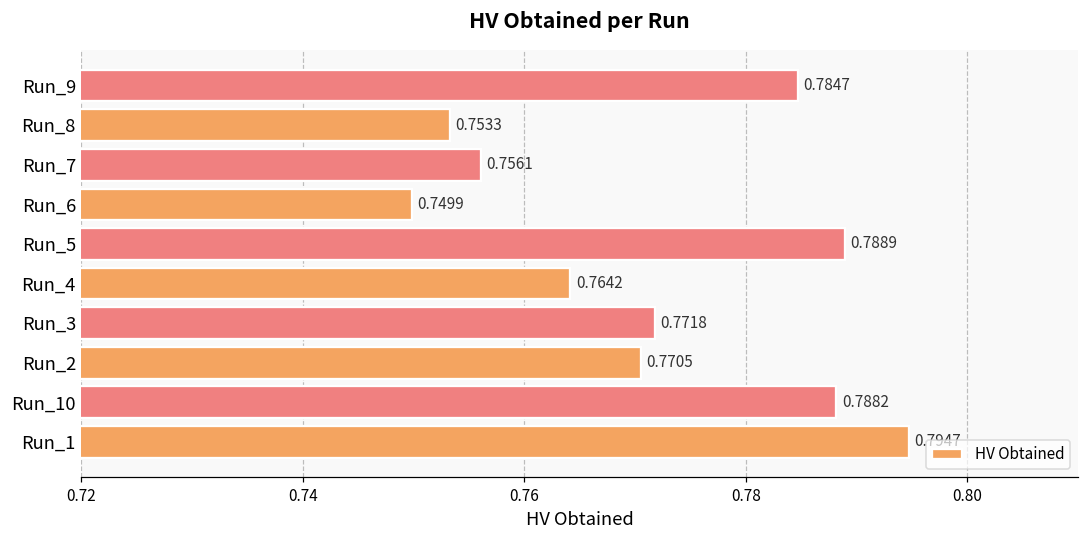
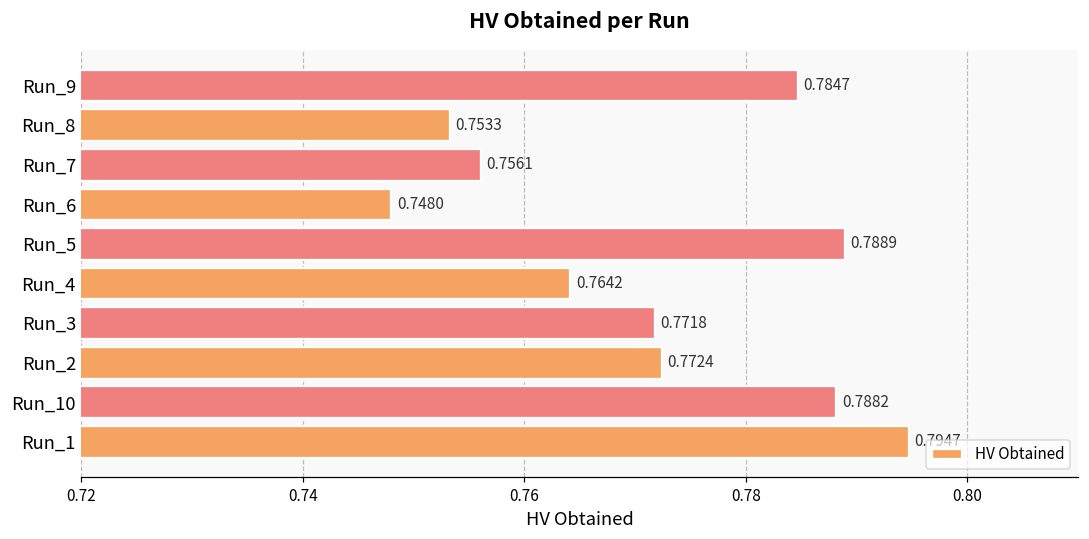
Run_6: 0.7499 -> 0.7480
Run_2: 0.7705 -> 0.7724
